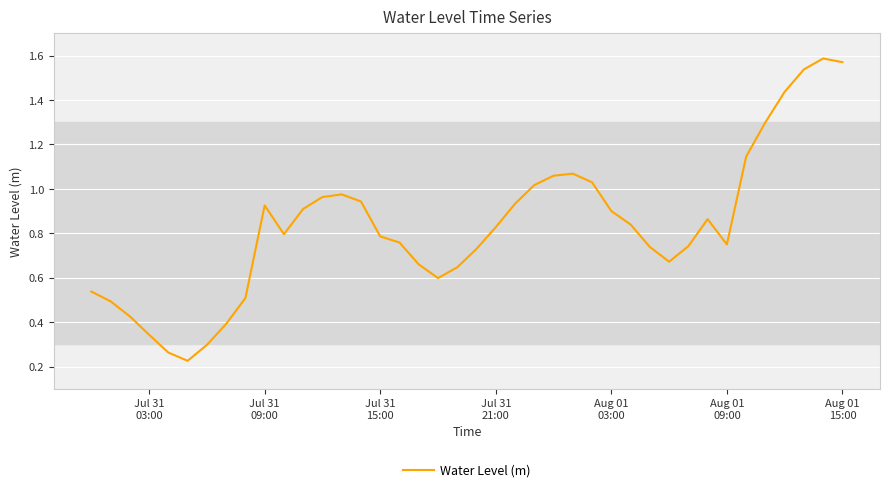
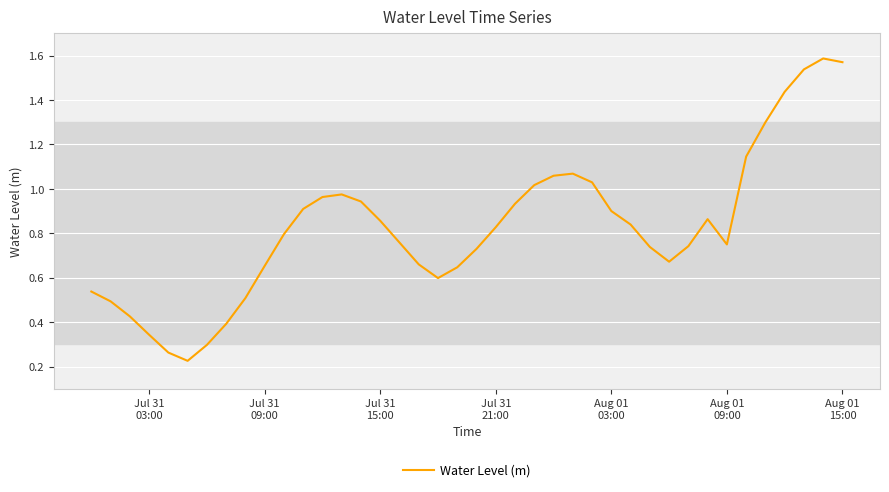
Jul 31 09:00: 0.93 -> 0.65
Jul 31 15:00: 0.79 -> 0.86
